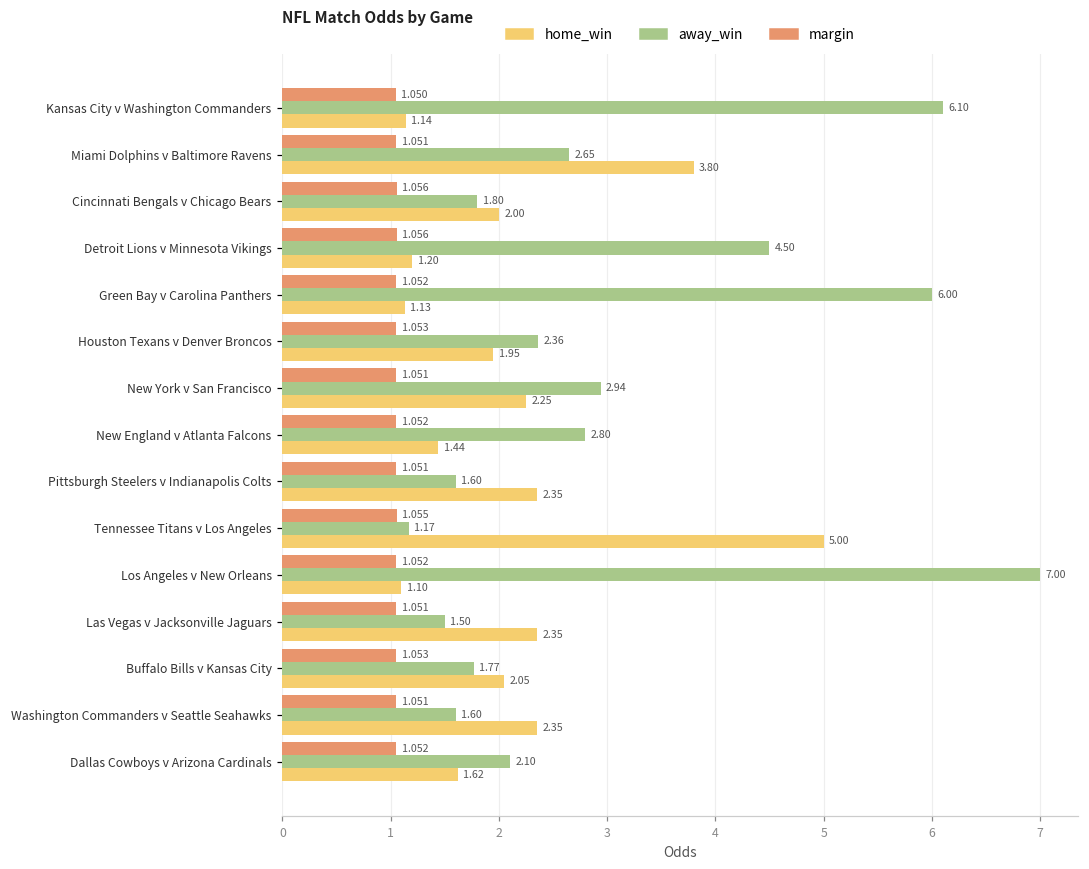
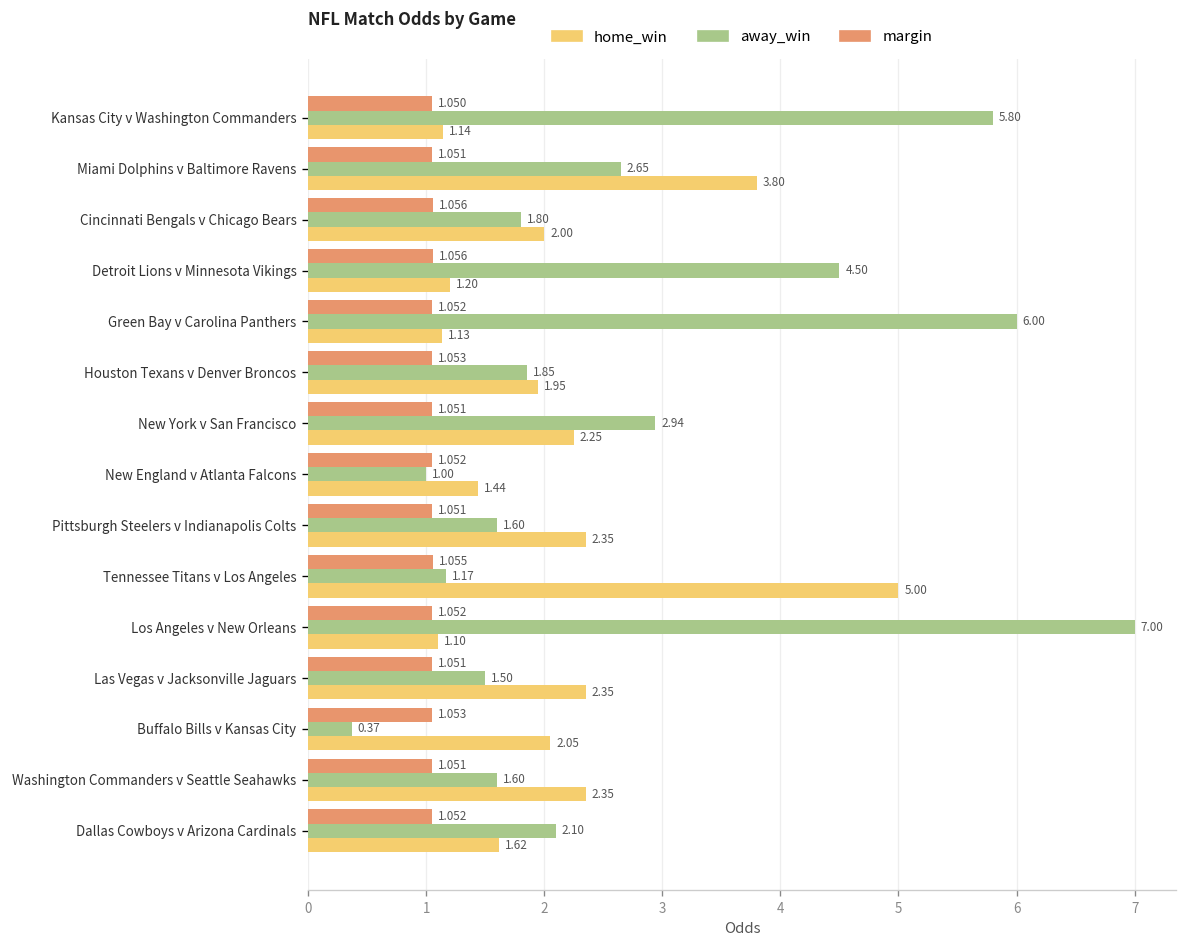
away_win, Kansas City v Washington Commanders: 6.10 -> 5.80
away_win, Houston Texans v Denver Broncos: 2.36 -> 1.85
away_win, New England v Atlanta Falcons: 2.80 -> 1.00
away_win, Buffalo Bills v Kansas City: 1.77 -> 0.37
